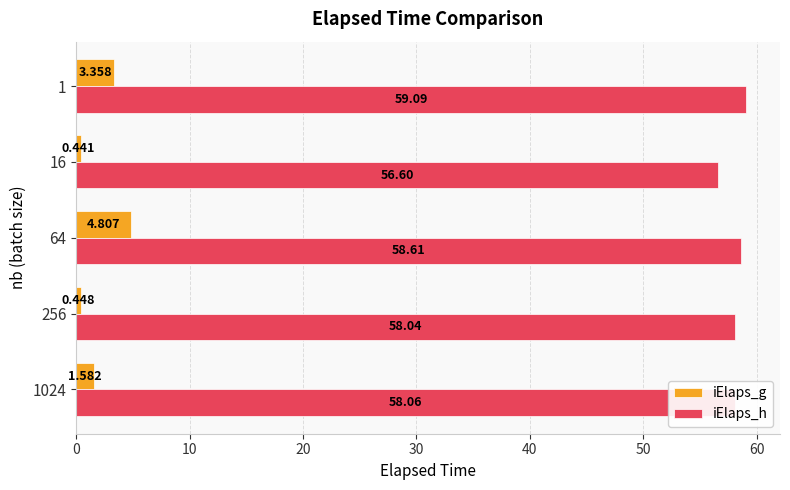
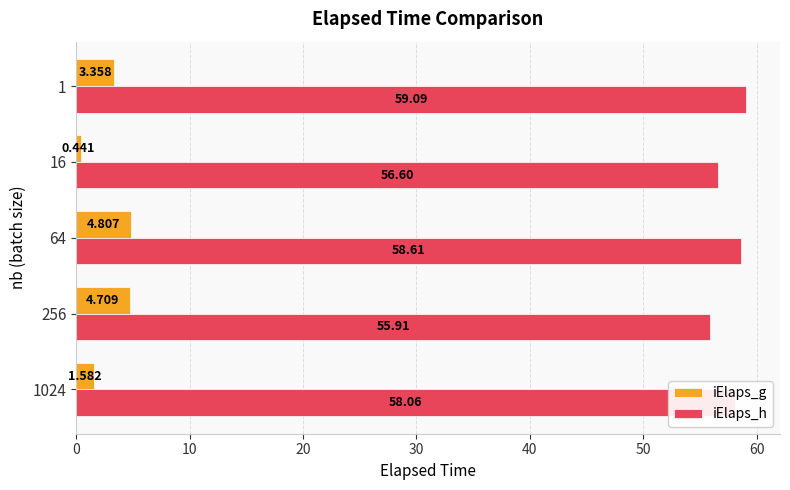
iElaps_g, 256: 0.448 -> 4.709
iElaps_h, 256: 58.04 -> 55.91
